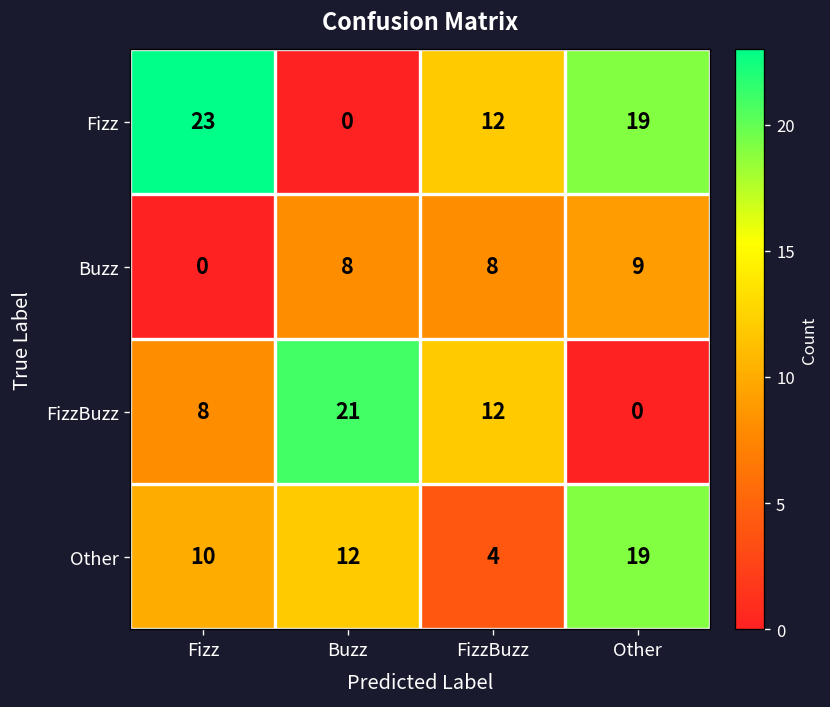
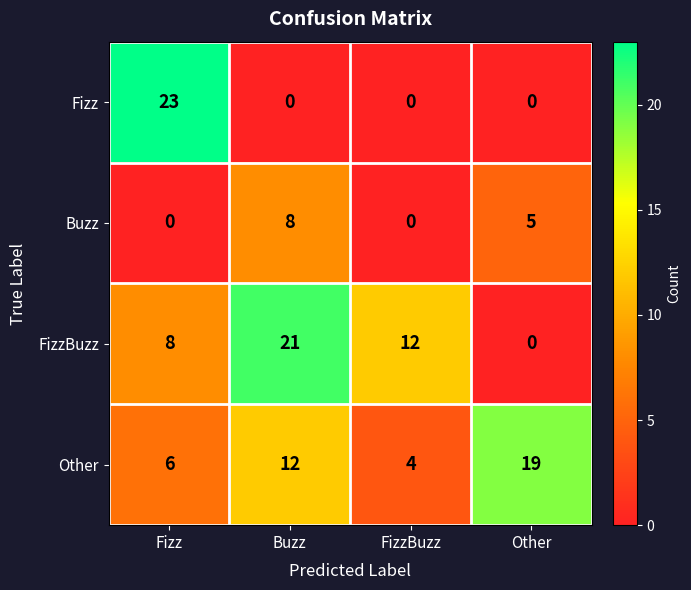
Fizz, FizzBuzz: 12 -> 0
Fizz, Other: 19 -> 0
Buzz, FizzBuzz: 8 -> 0
Buzz, Other: 9 -> 5
Other, Fizz: 10 -> 6
